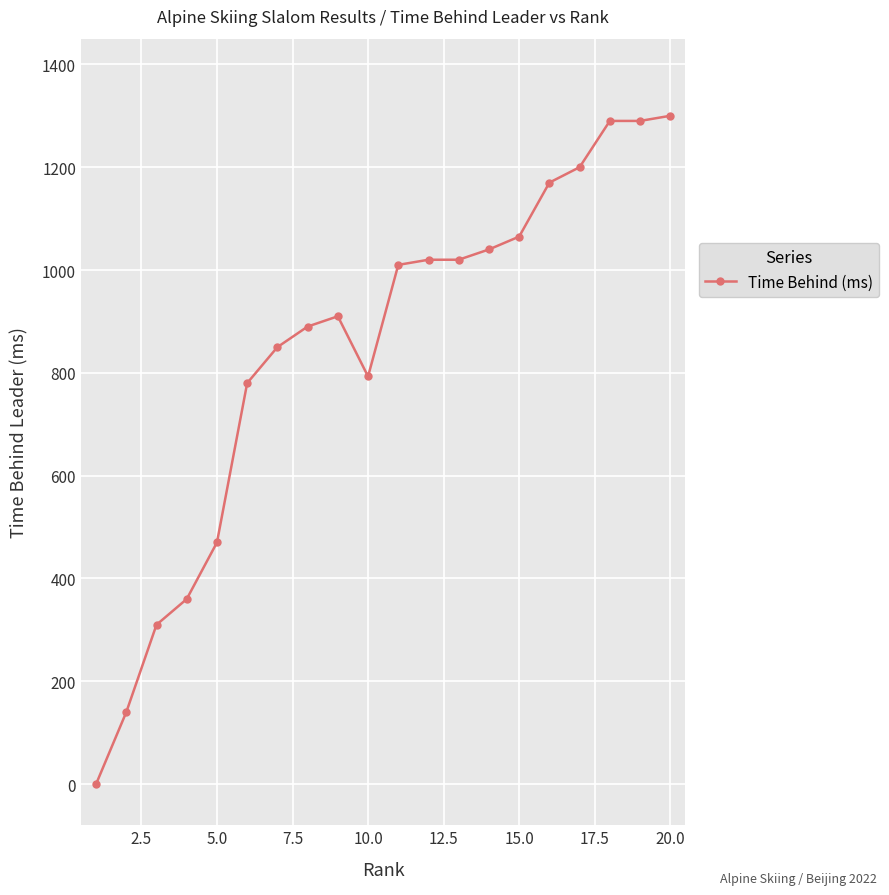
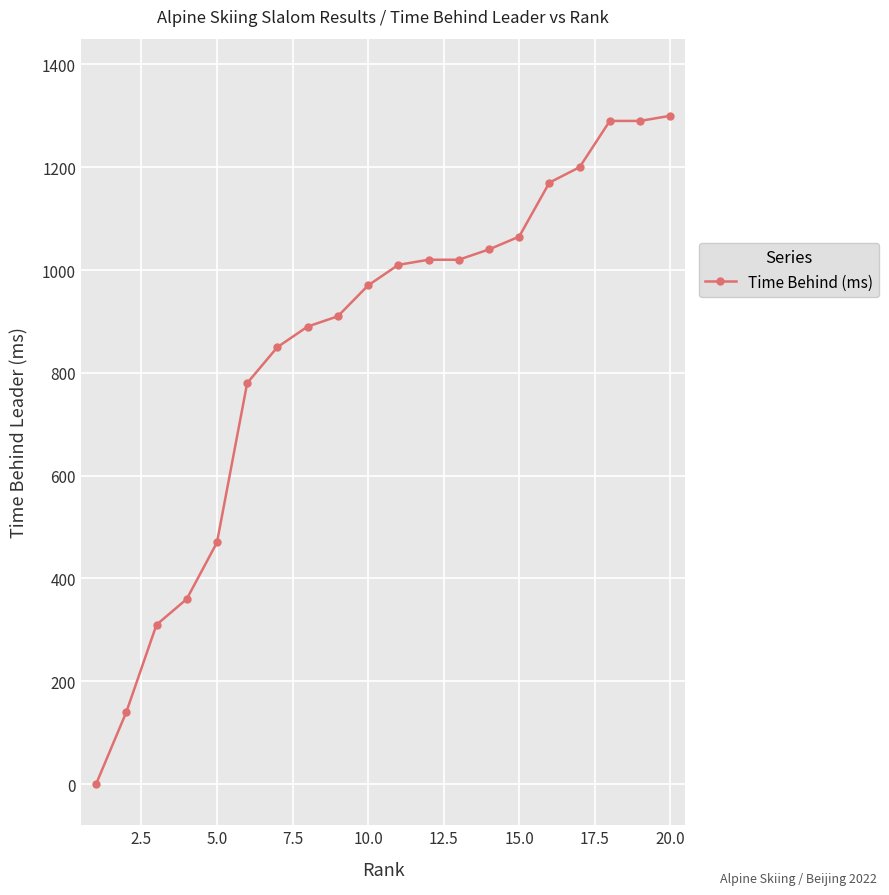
10.0: 790 -> 970
